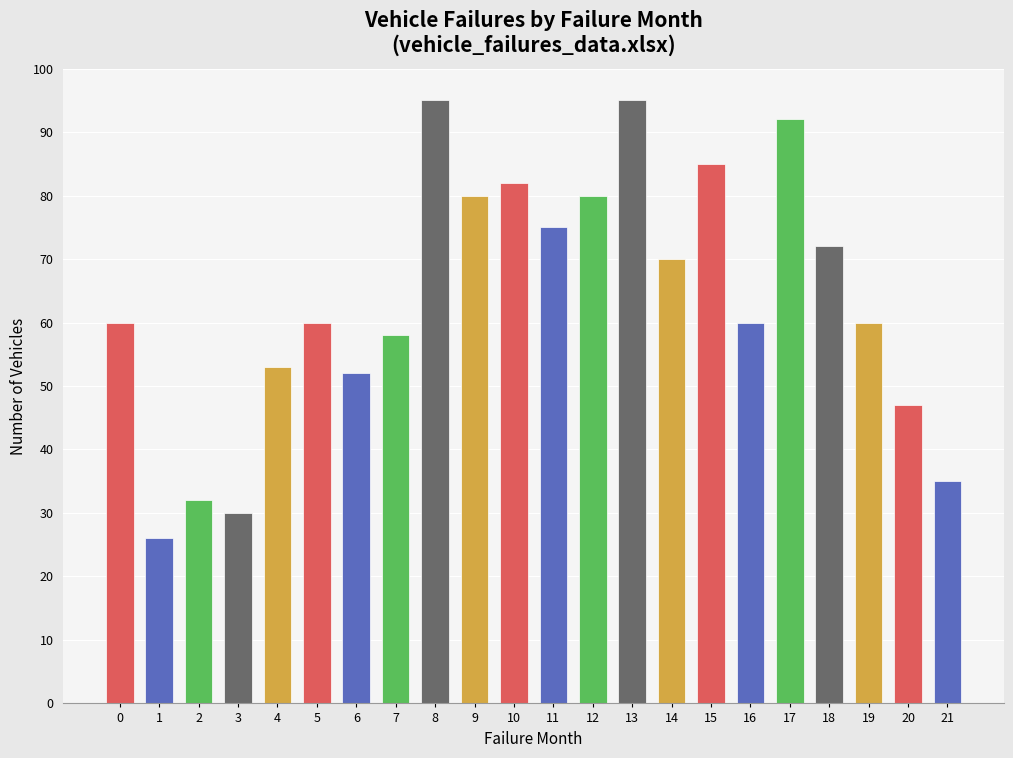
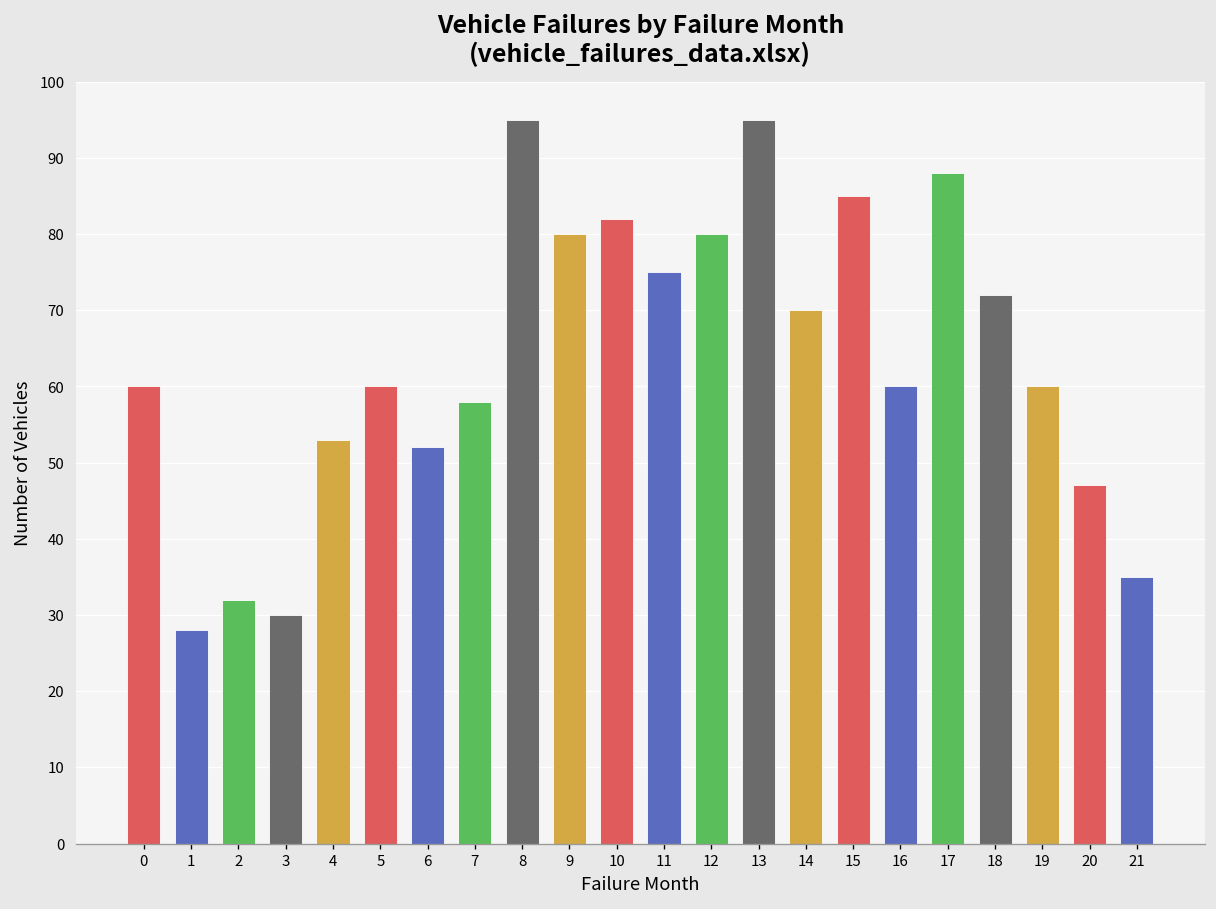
1: 26 -> 28
17: 92 -> 88
